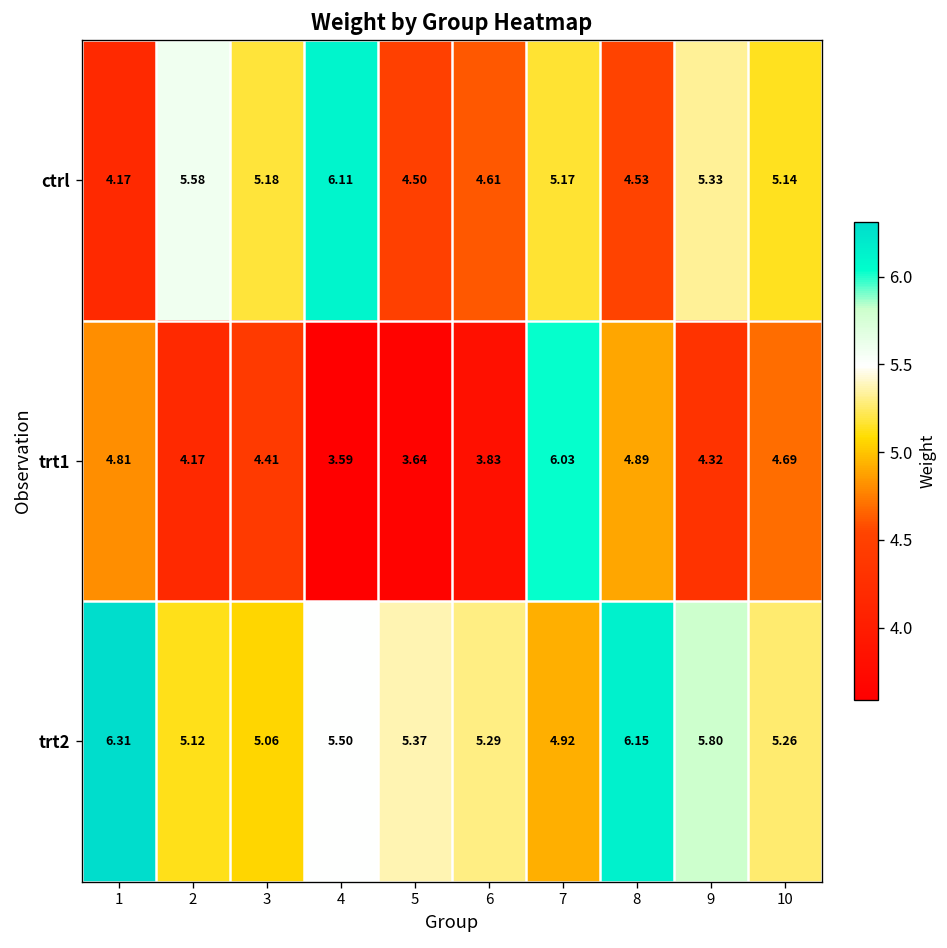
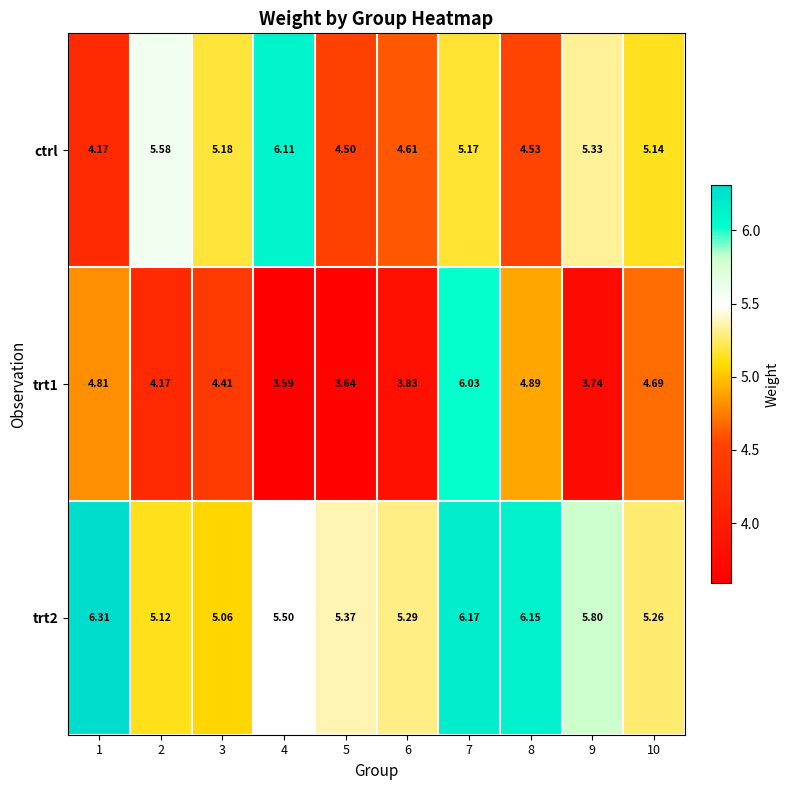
trt1, 9: 4.32 -> 3.74
trt2, 7: 4.92 -> 6.17
